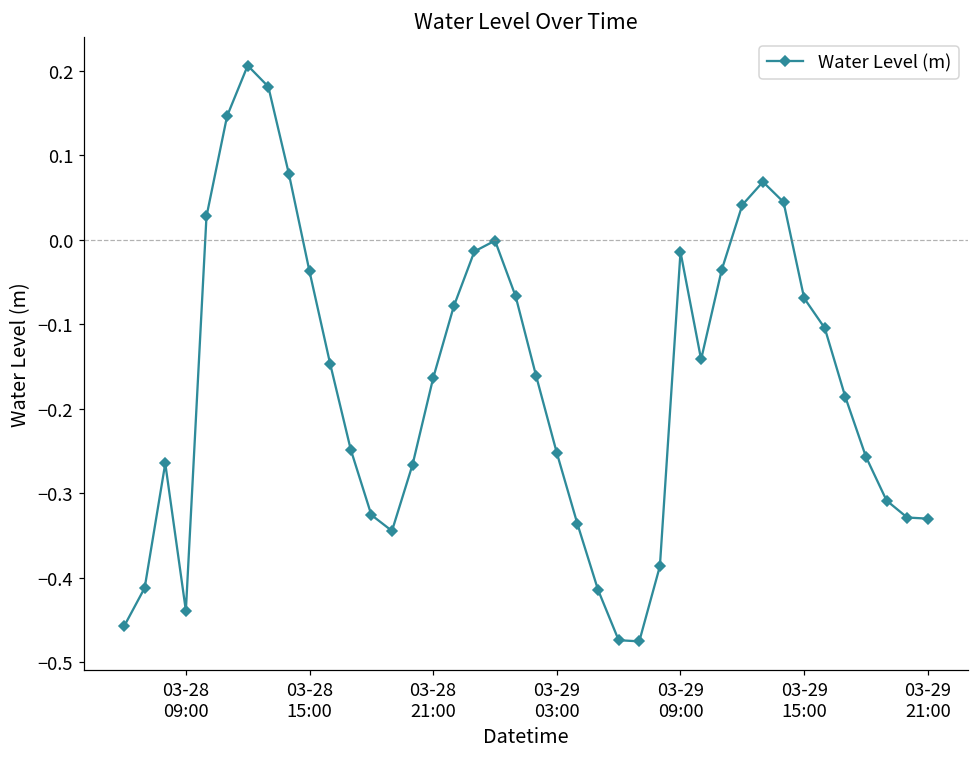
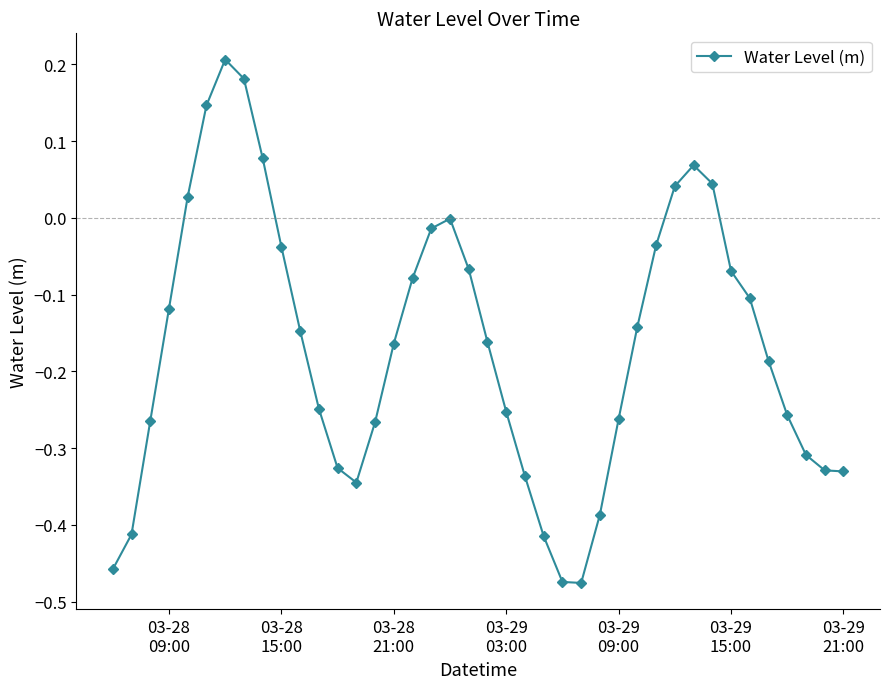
03-28 09:00: -0.44 -> -0.12
03-29 09:00: -0.01 -> -0.26
